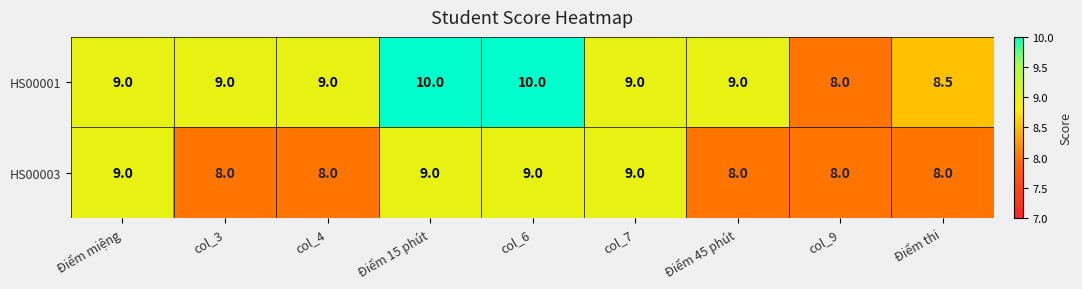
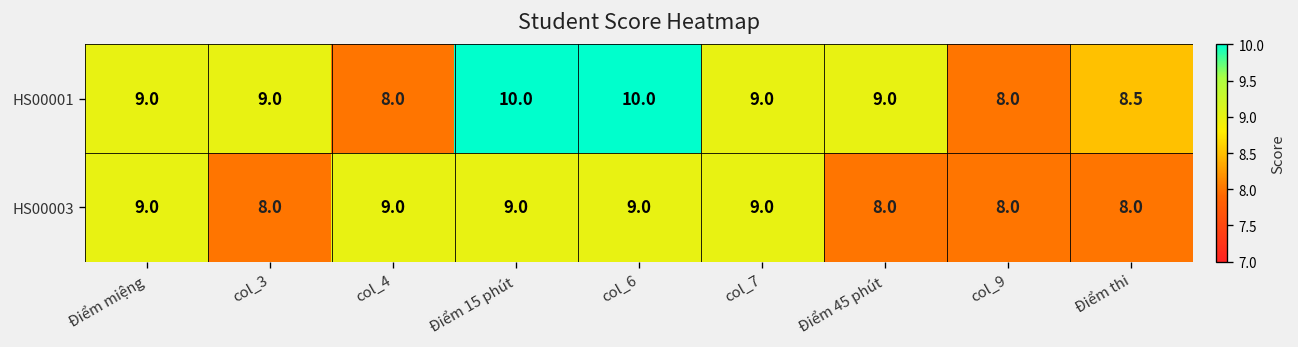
HS00001, col_4: 9.0 -> 8.0
HS00003, col_4: 8.0 -> 9.0
